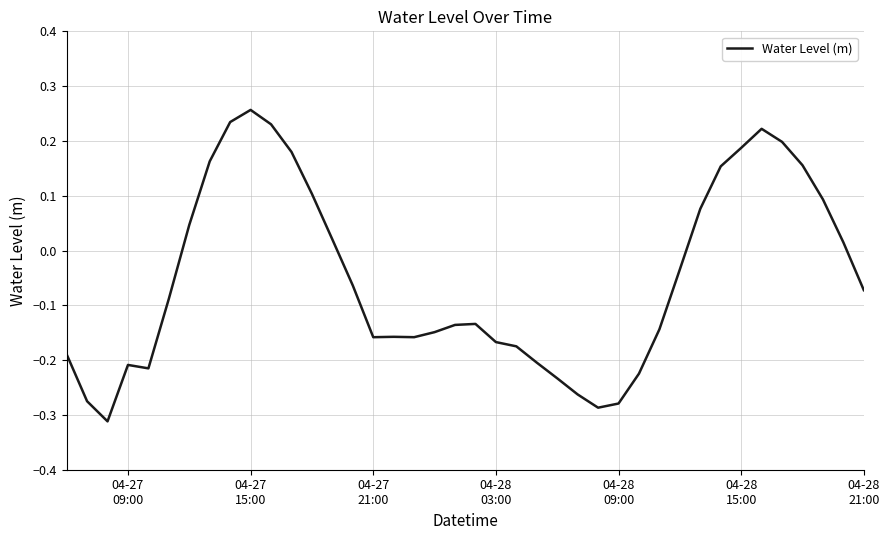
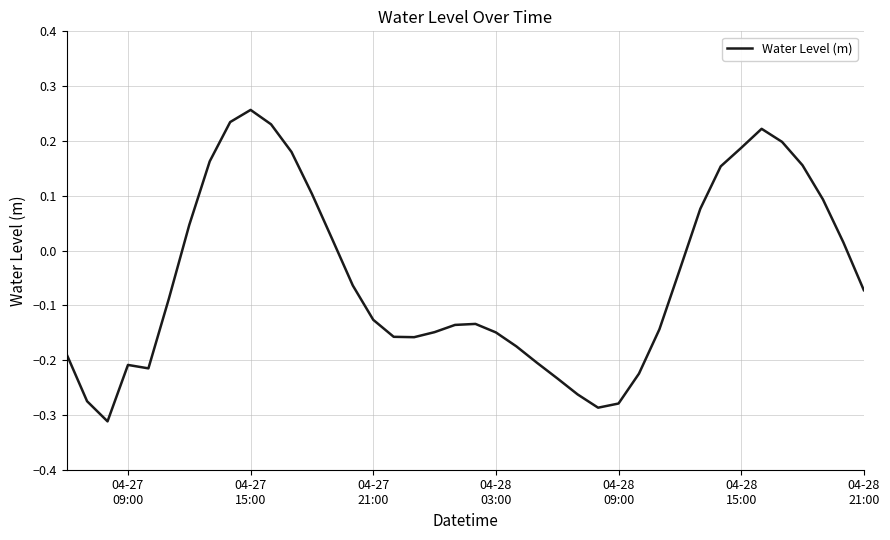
04-27 21:00: -0.16 -> -0.13
04-28 03:00: -0.17 -> -0.15
